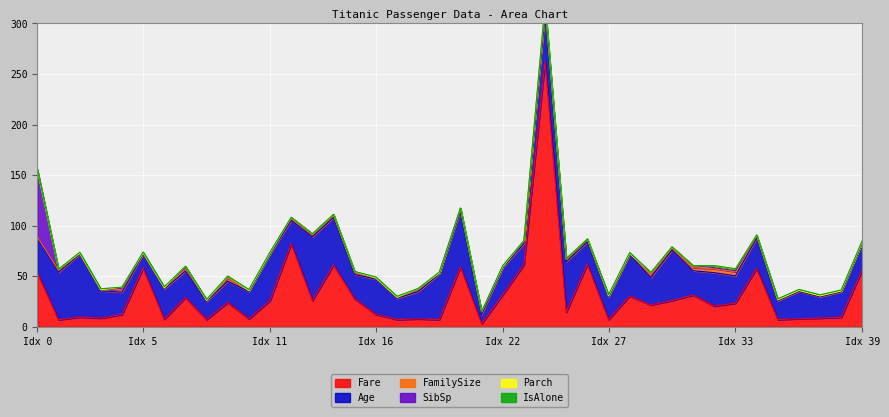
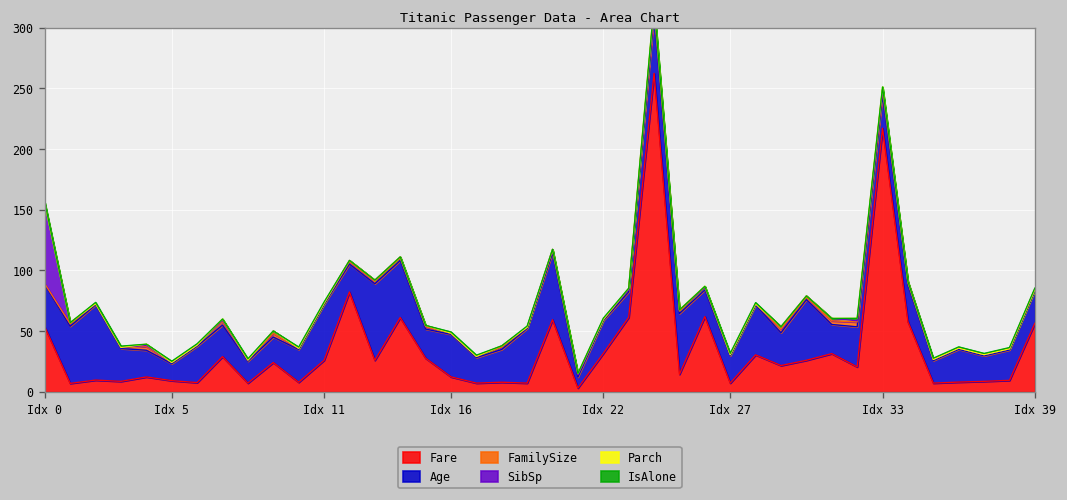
Fare, Idx 5: 58 -> 9
Fare, Idx 33: 23 -> 217
